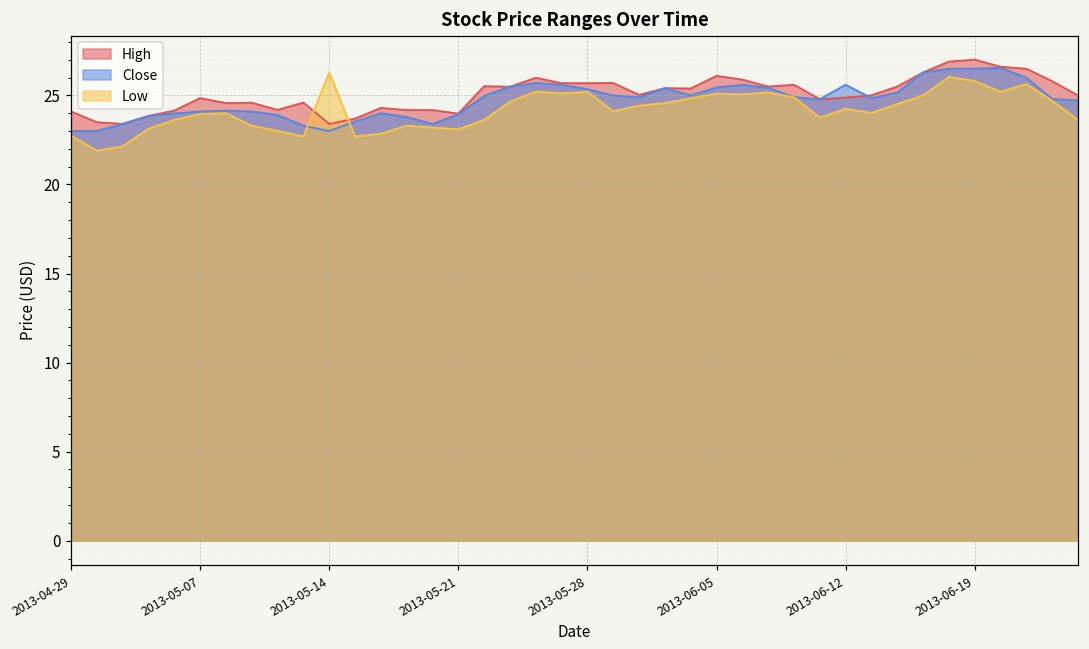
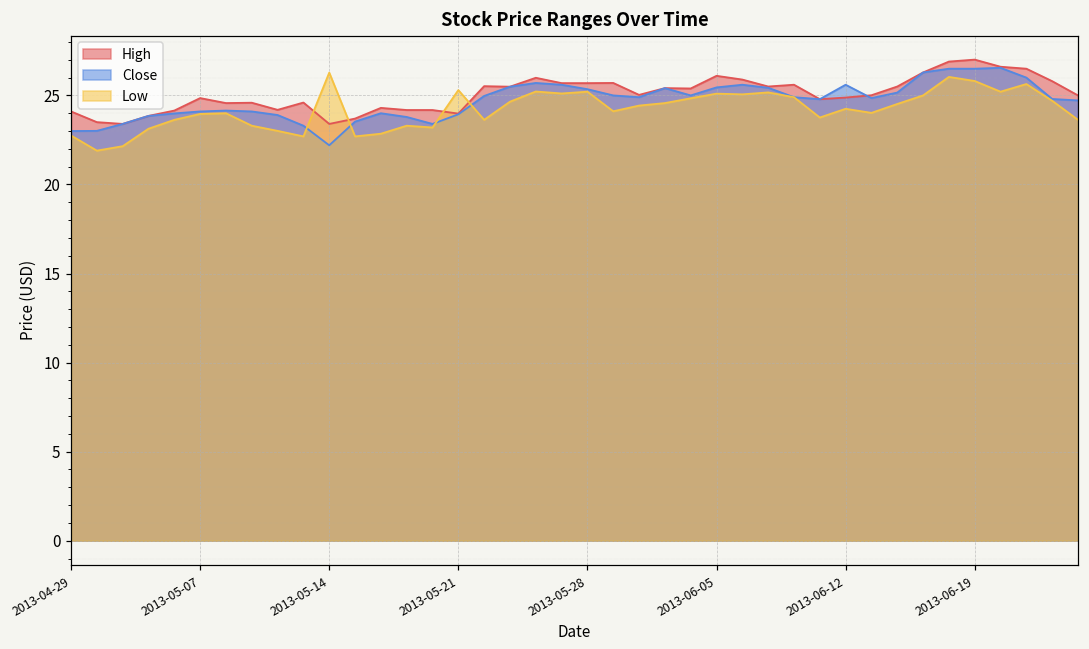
Close, 2013-05-14: 23.0 -> 22.2
Low, 2013-05-21: 23.1 -> 25.3
